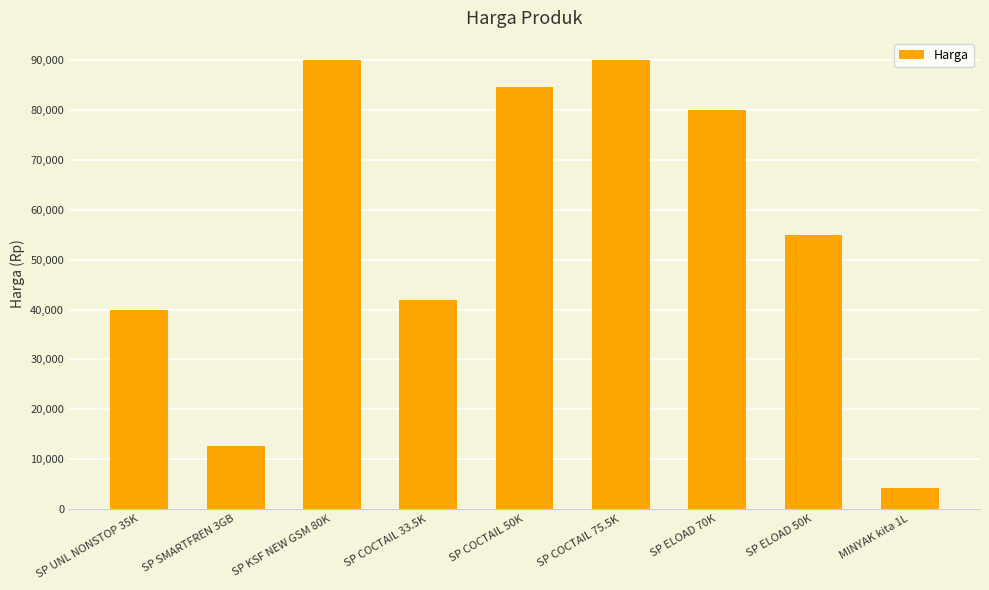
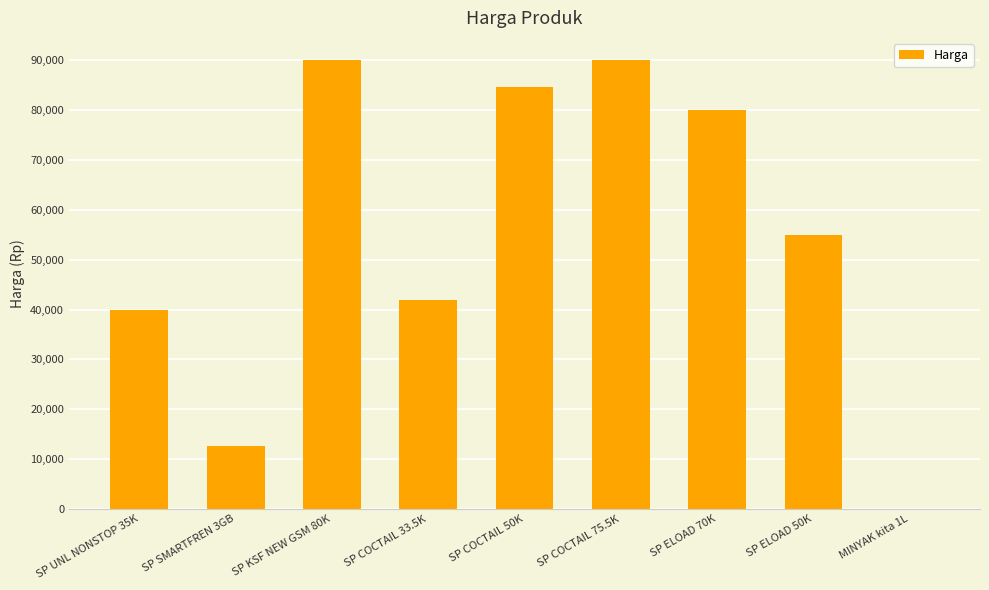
MINYAK kita 1L: 4,000 -> 0
